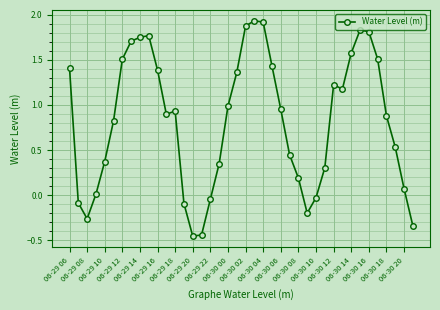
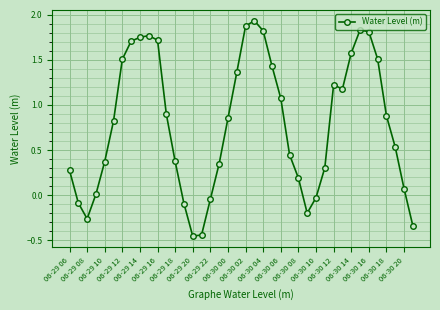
06-29 06: 1.4 -> 0.3
06-29 16: 1.4 -> 1.7
06-29 18: 0.9 -> 0.4
06-30 00: 1.0 -> 0.9
06-30 04: 1.9 -> 1.8
06-30 06: 1.0 -> 1.1
